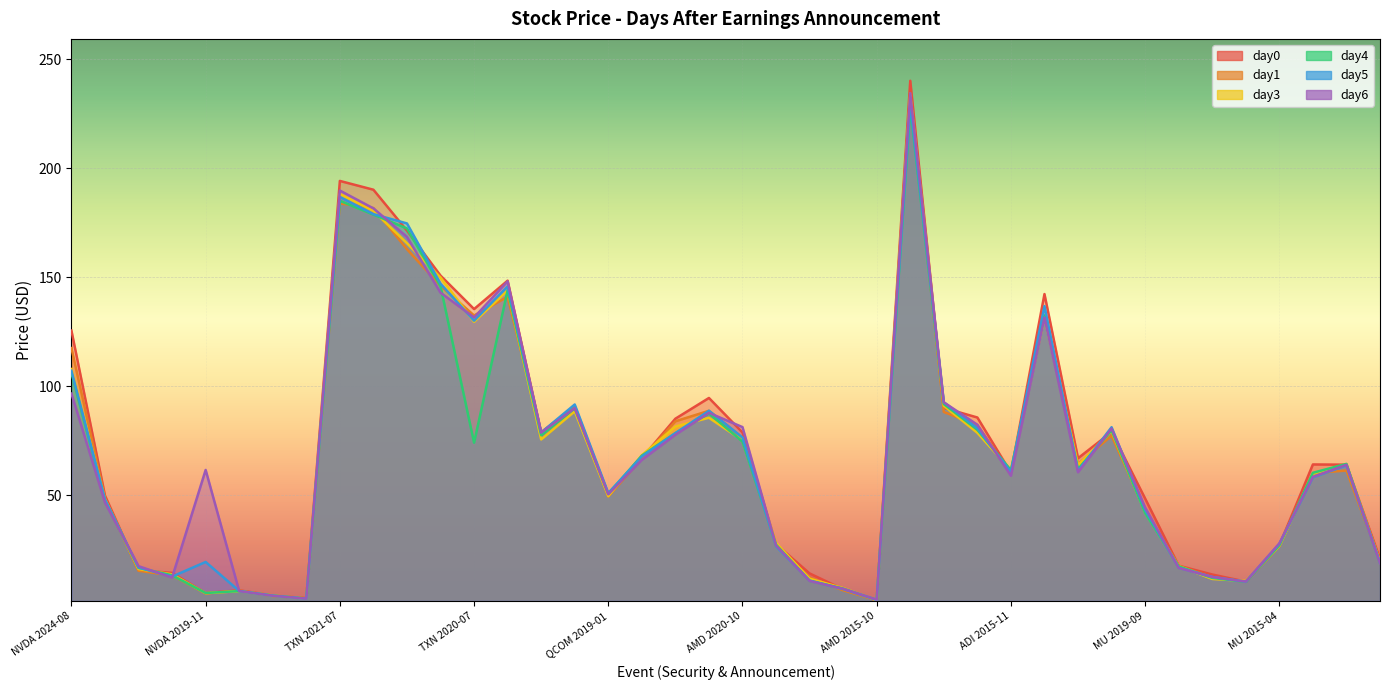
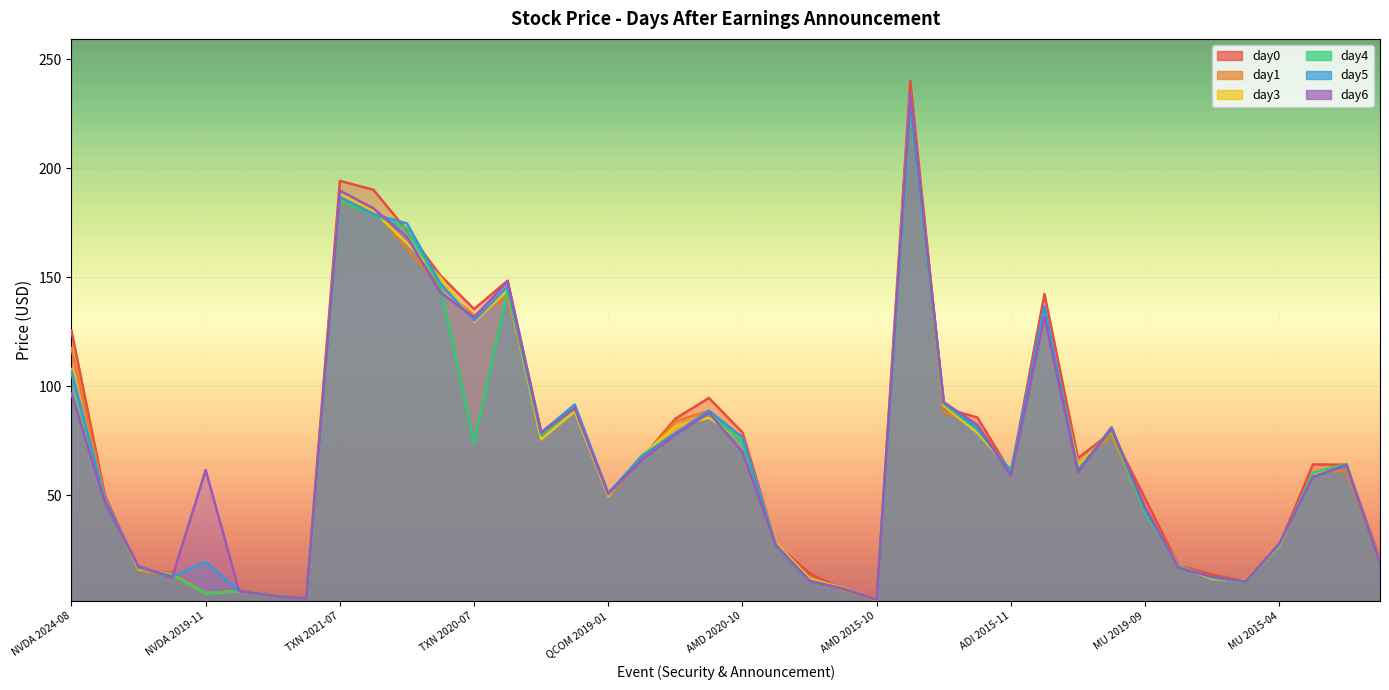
day6, AMD 2020-10: 81 -> 70
